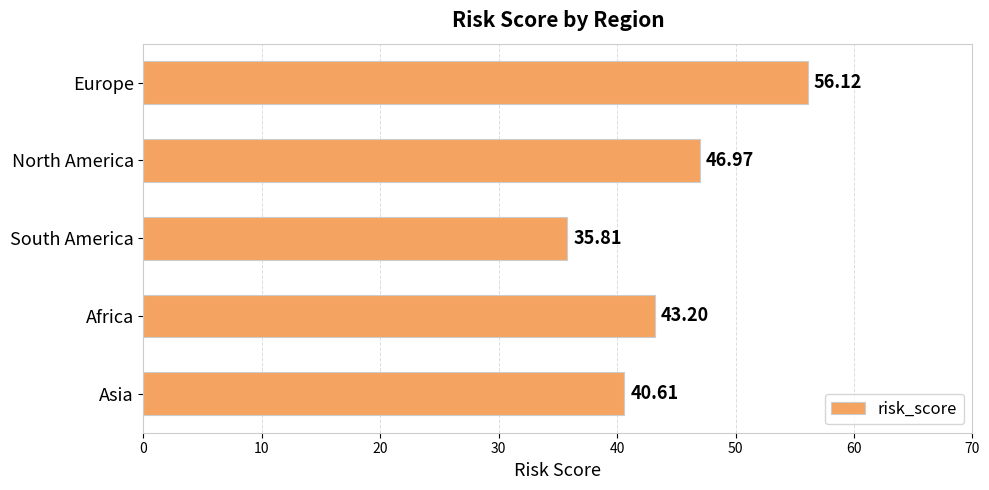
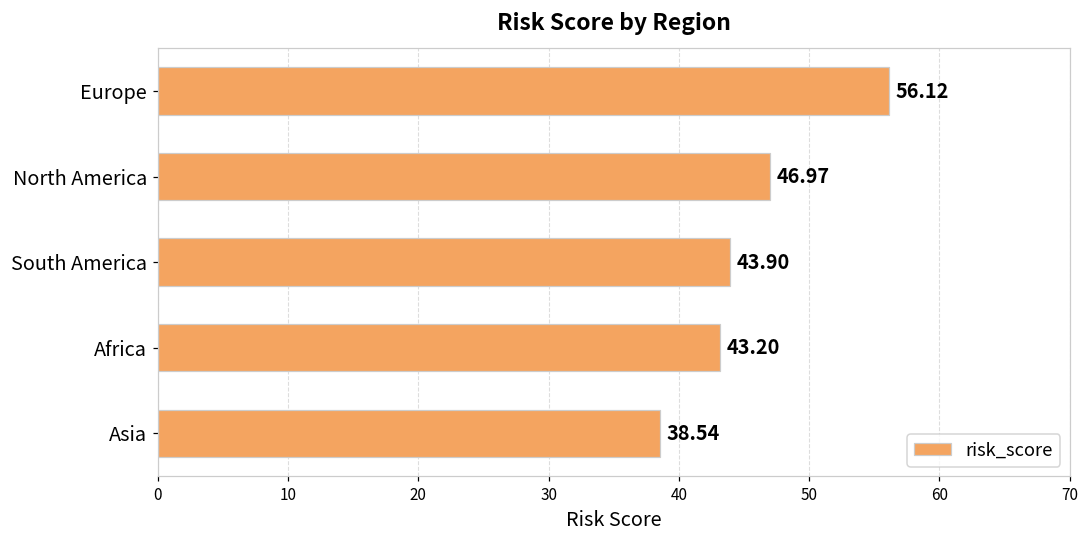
South America: 35.81 -> 43.90
Asia: 40.61 -> 38.54
